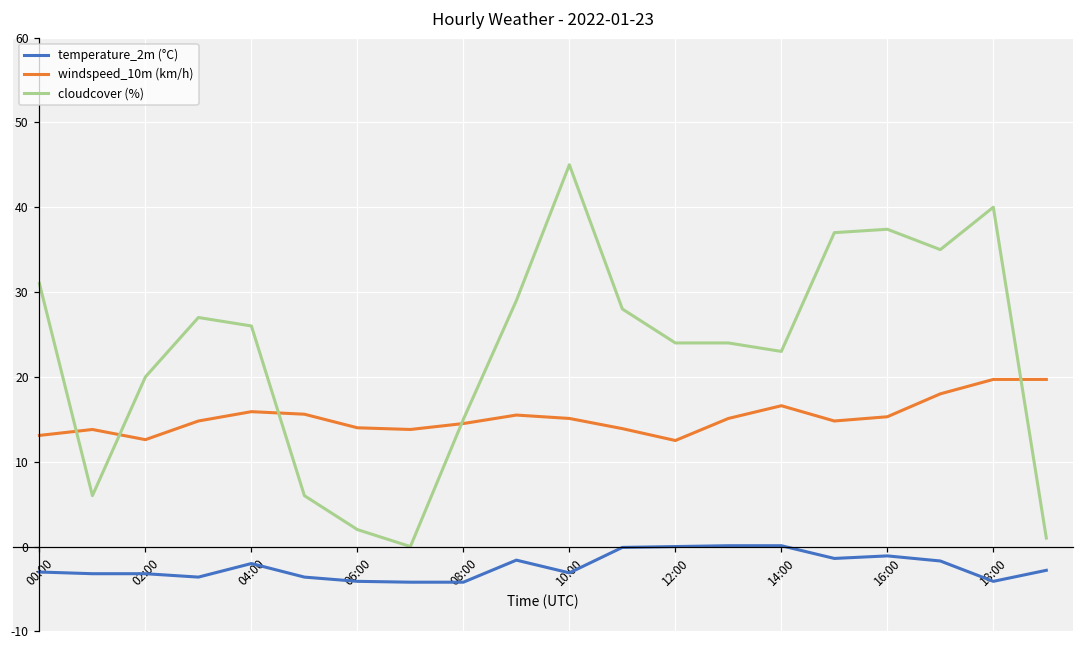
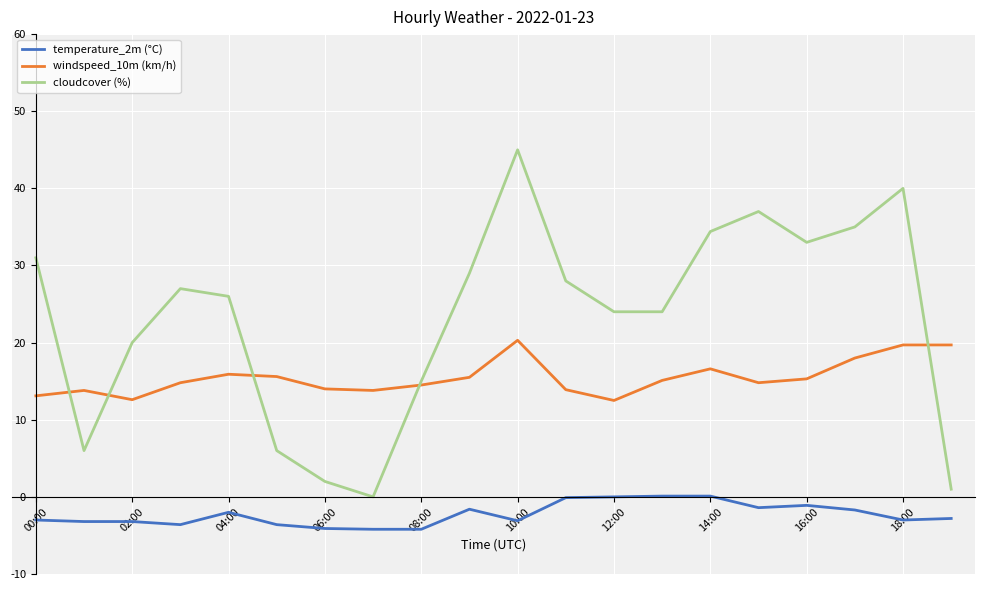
windspeed_10m (km/h), 10:00: 15 -> 20
cloudcover (%), 14:00: 23 -> 34
cloudcover (%), 16:00: 37 -> 33
temperature_2m (°C), 18:00: -4 -> -3
